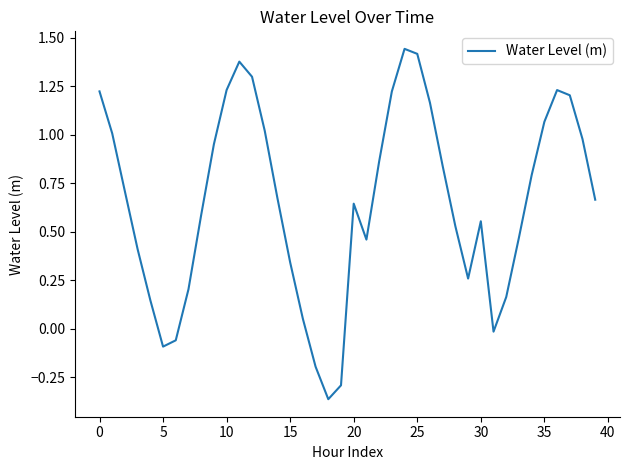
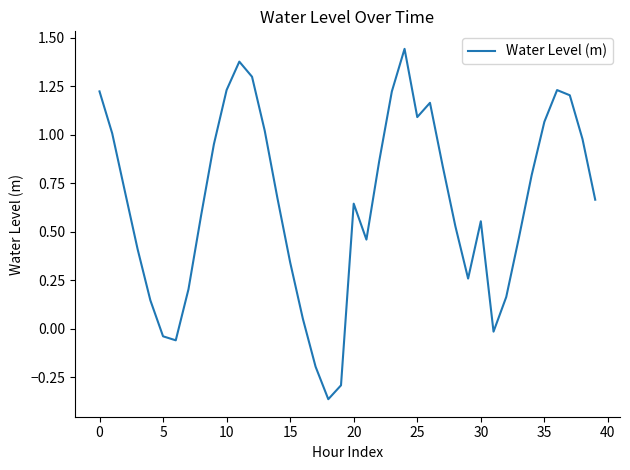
5: -0.09 -> -0.04
25: 1.42 -> 1.09
